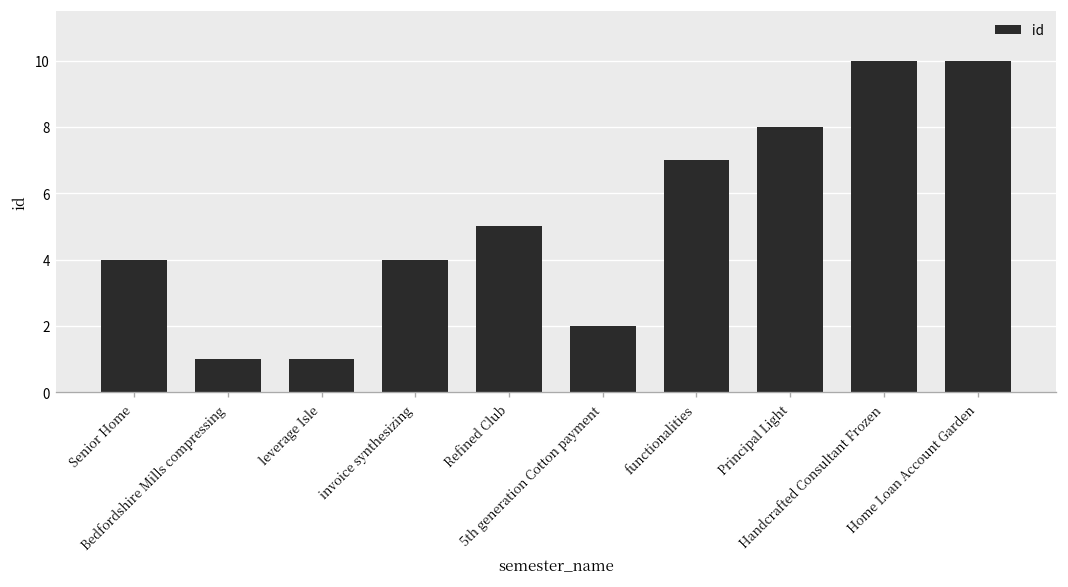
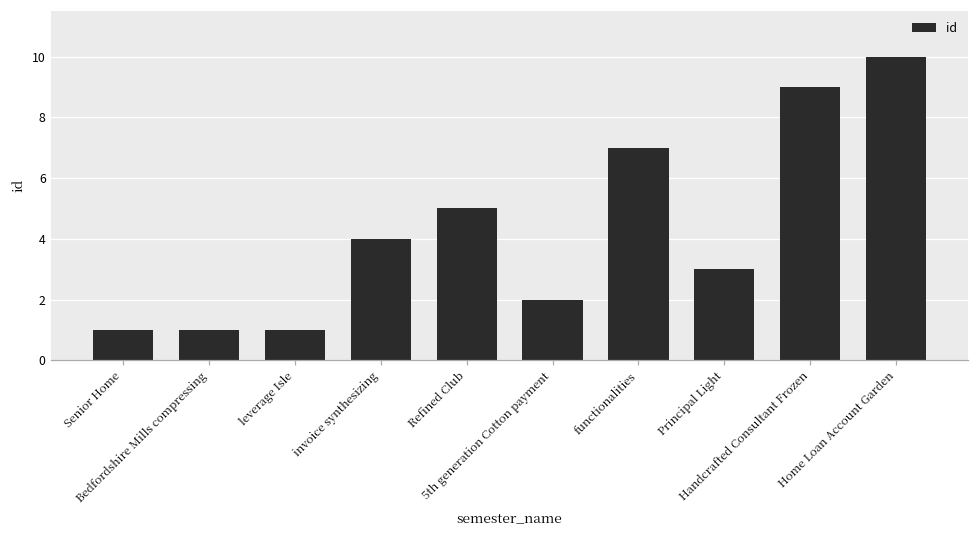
Senior Home: 4 -> 1
Principal Light: 8 -> 3
Handcrafted Consultant Frozen: 10 -> 9
